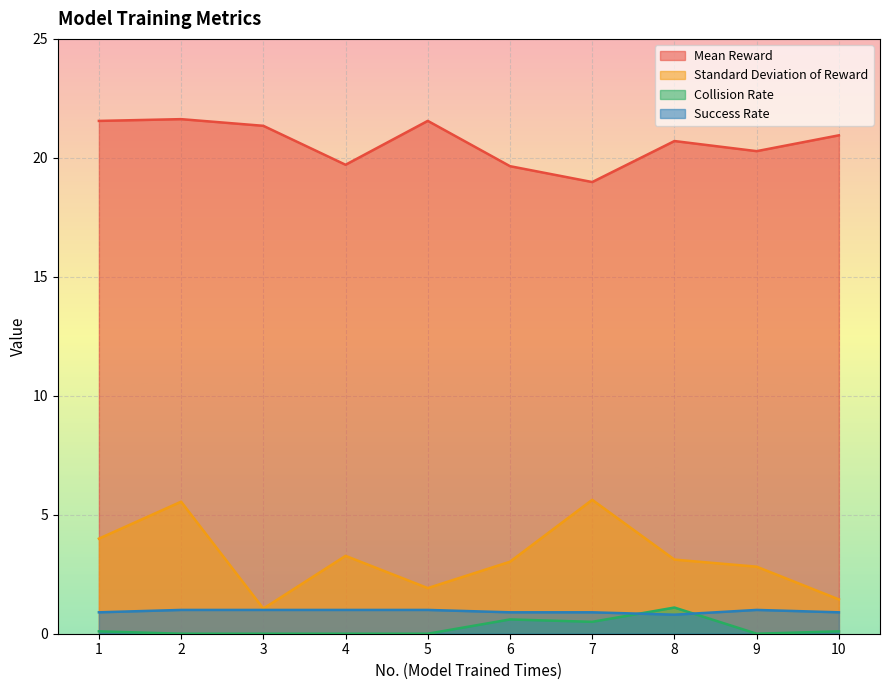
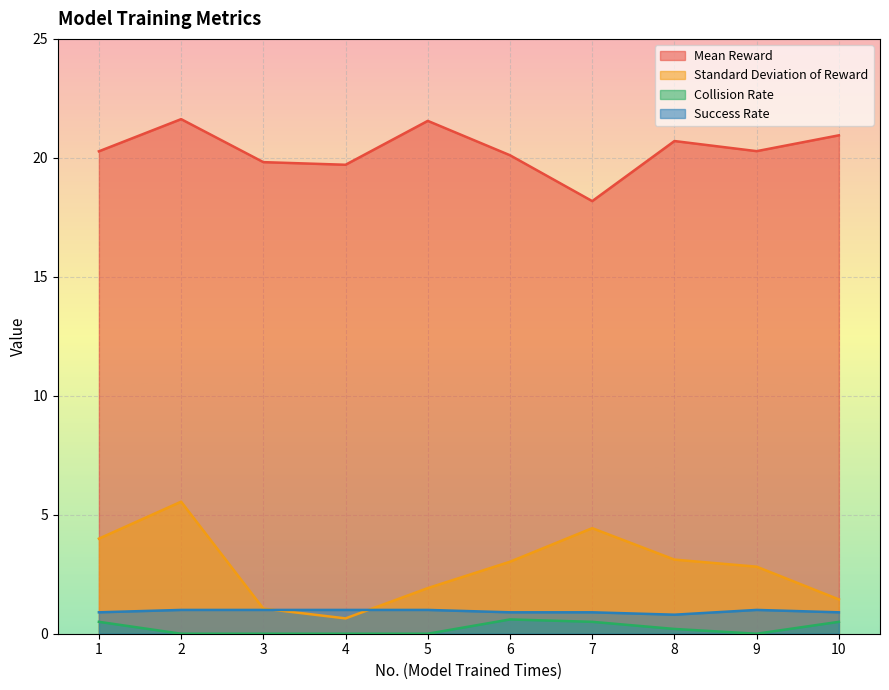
Mean Reward, 1: 21.6 -> 20.3
Collision Rate, 1: 0.1 -> 0.5
Mean Reward, 3: 21.3 -> 19.8
Standard Deviation of Reward, 4: 3.3 -> 0.6
Mean Reward, 6: 19.7 -> 20.1
Mean Reward, 7: 19.0 -> 18.2
Standard Deviation of Reward, 7: 5.6 -> 4.4
Collision Rate, 8: 1.1 -> 0.2
Collision Rate, 10: 0.1 -> 0.5
